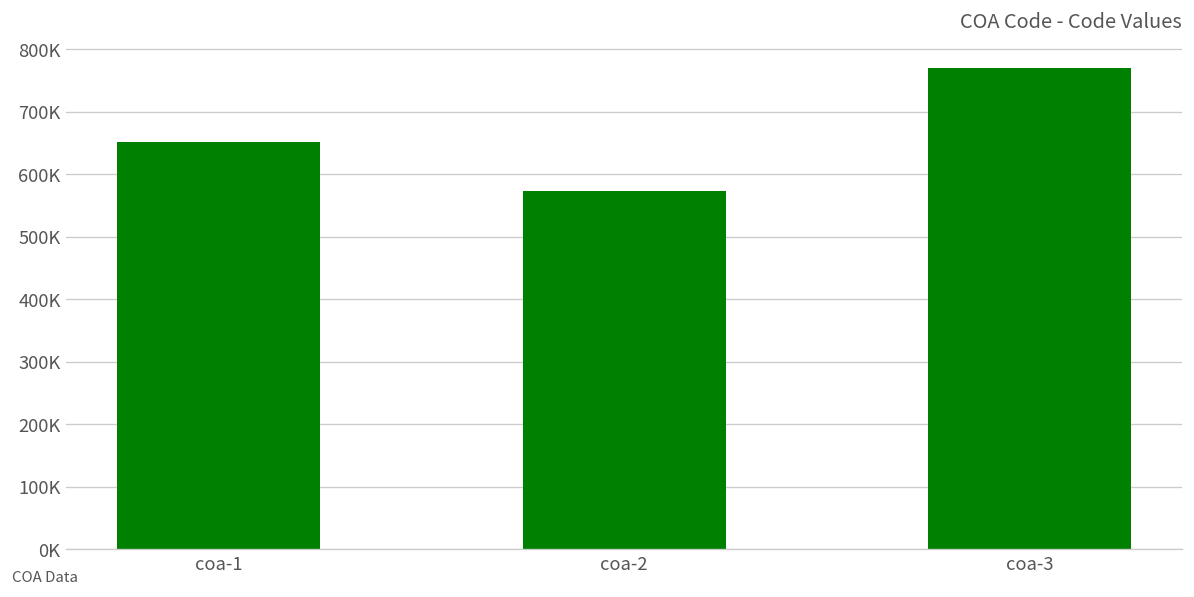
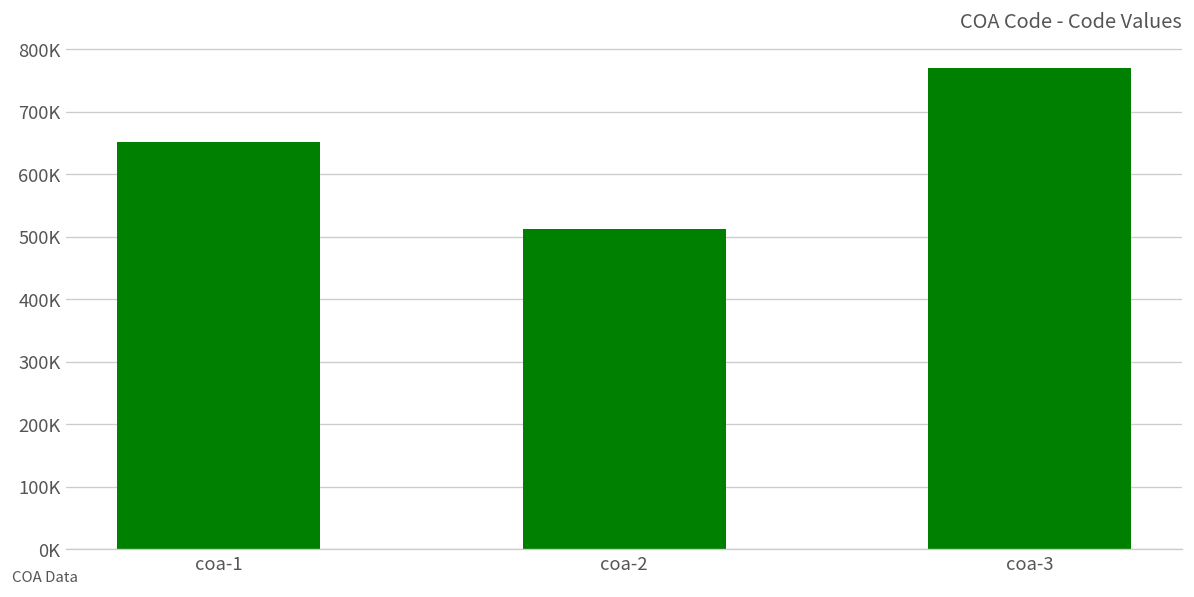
coa-2: 570000 -> 510000
